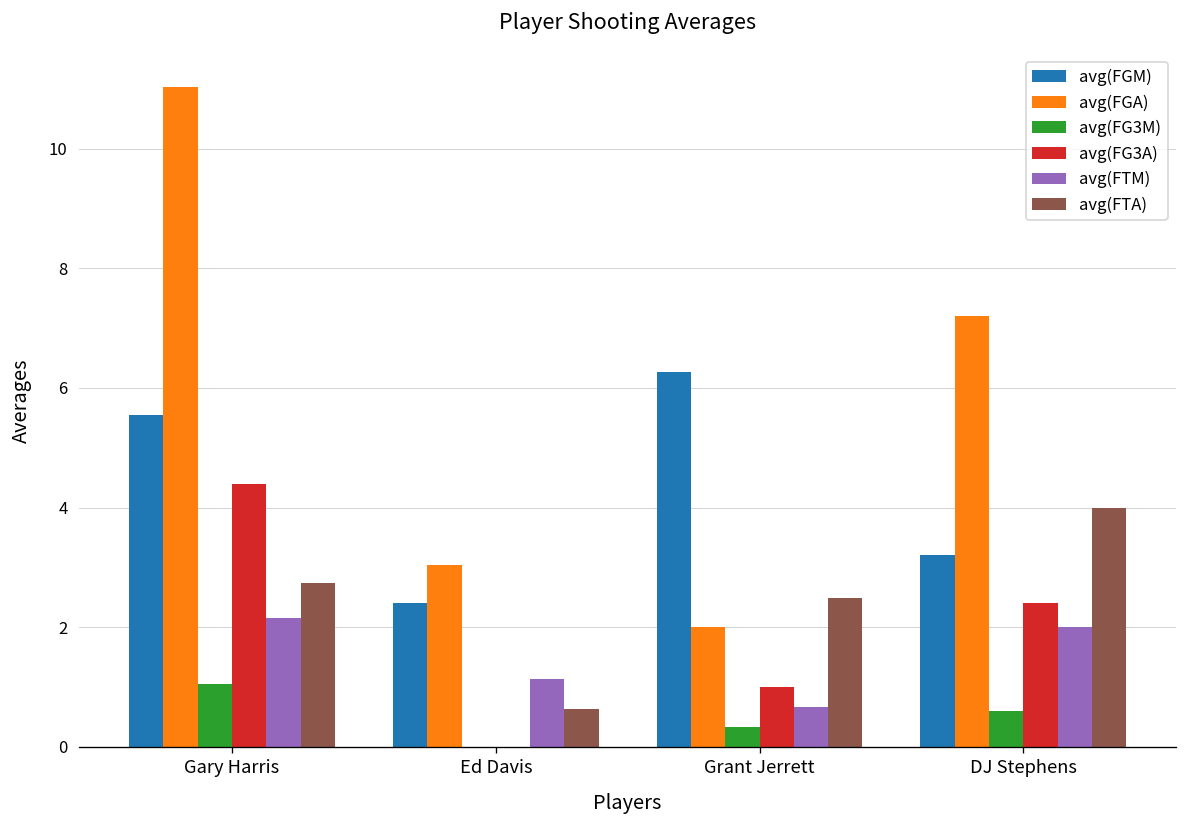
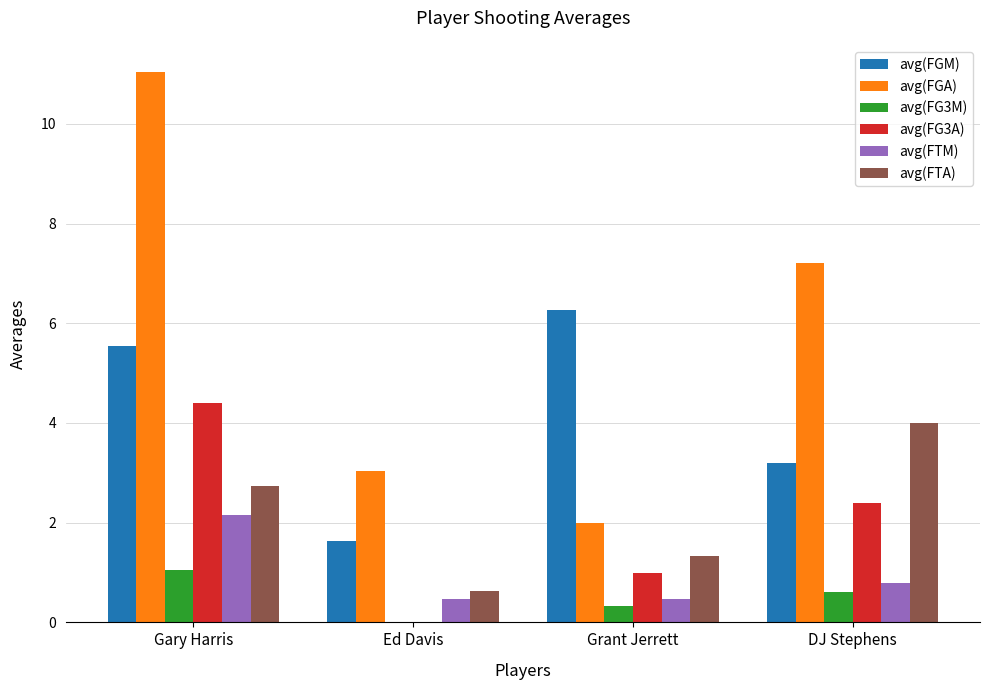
avg(FGM), Ed Davis: 2.4 -> 1.6
avg(FTM), Ed Davis: 1.1 -> 0.5
avg(FTM), Grant Jerrett: 0.7 -> 0.5
avg(FTA), Grant Jerrett: 2.5 -> 1.3
avg(FTM), DJ Stephens: 2.0 -> 0.8
